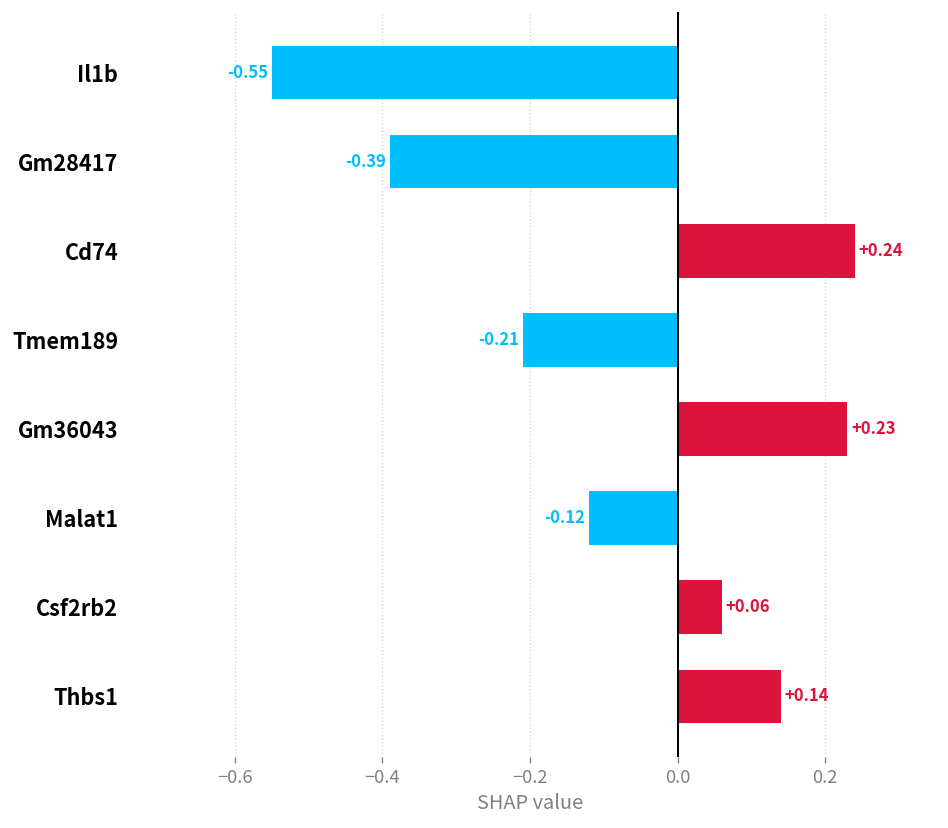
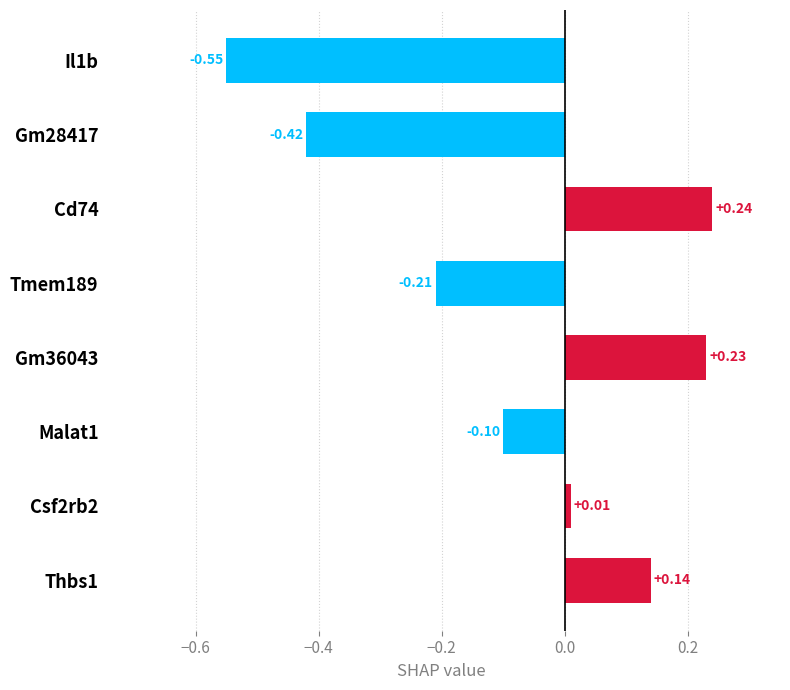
Gm28417: -0.39 -> -0.42
Malat1: -0.12 -> -0.10
Csf2rb2: +0.06 -> +0.01
